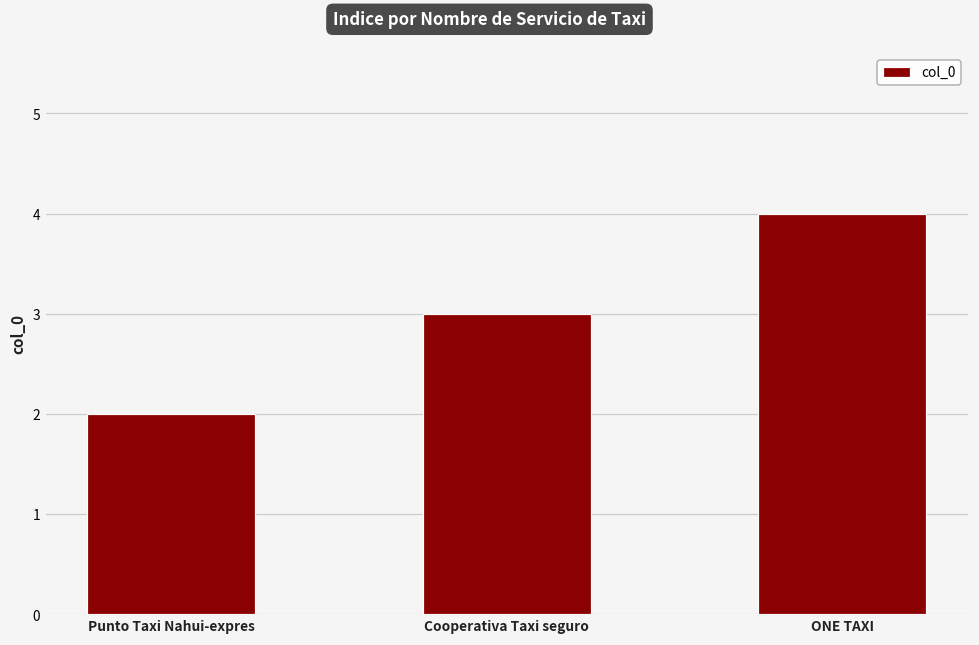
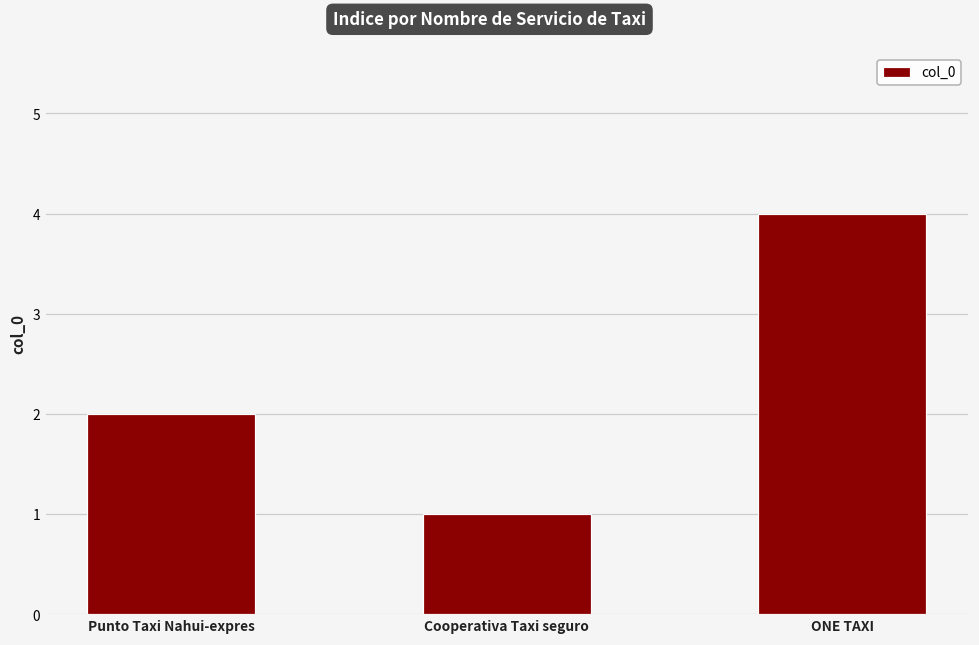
Cooperativa Taxi seguro: 3 -> 1
